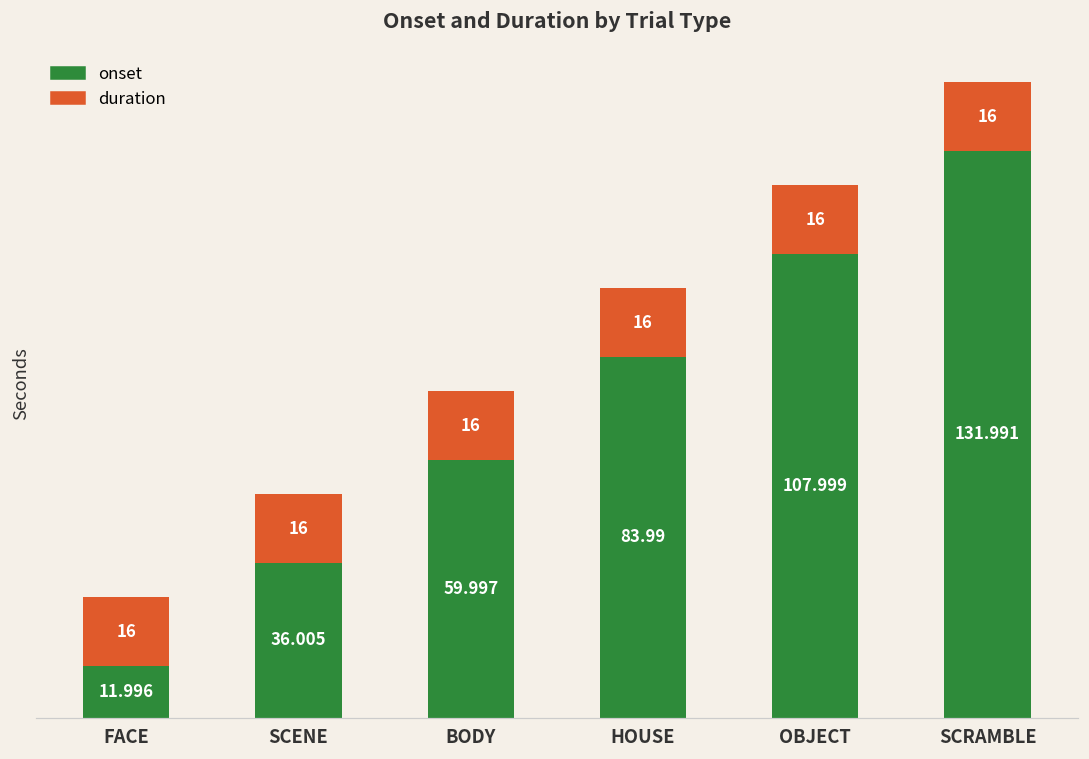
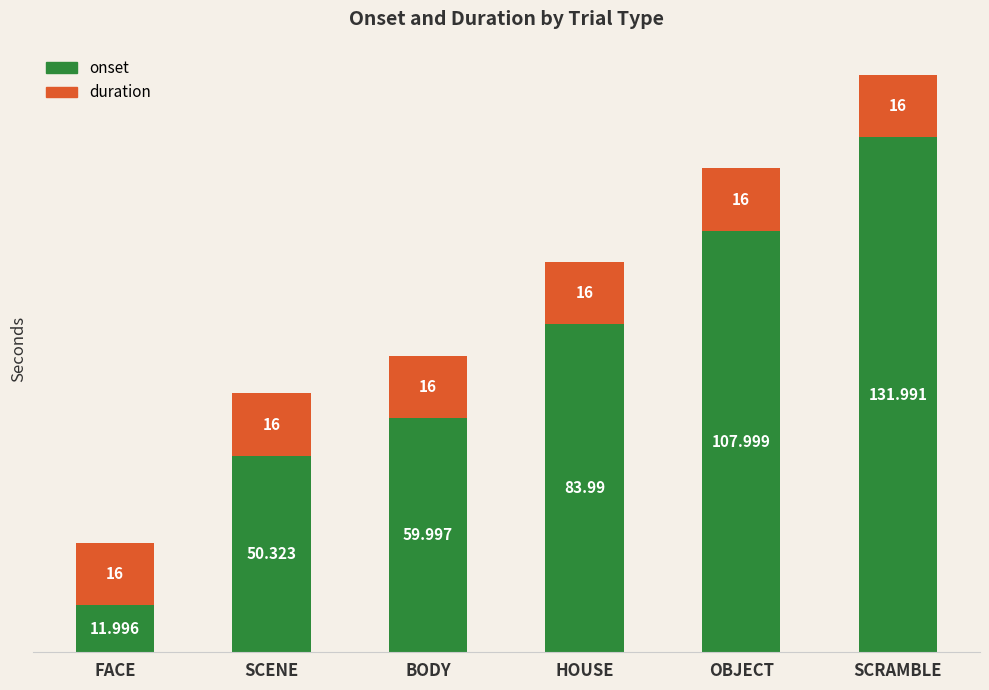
onset, SCENE: 36.005 -> 50.323
